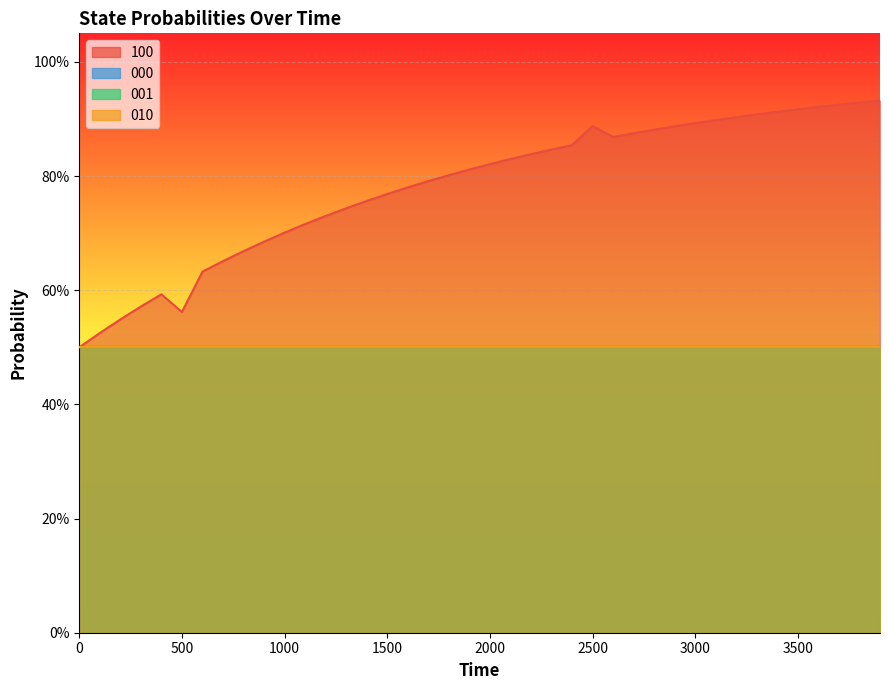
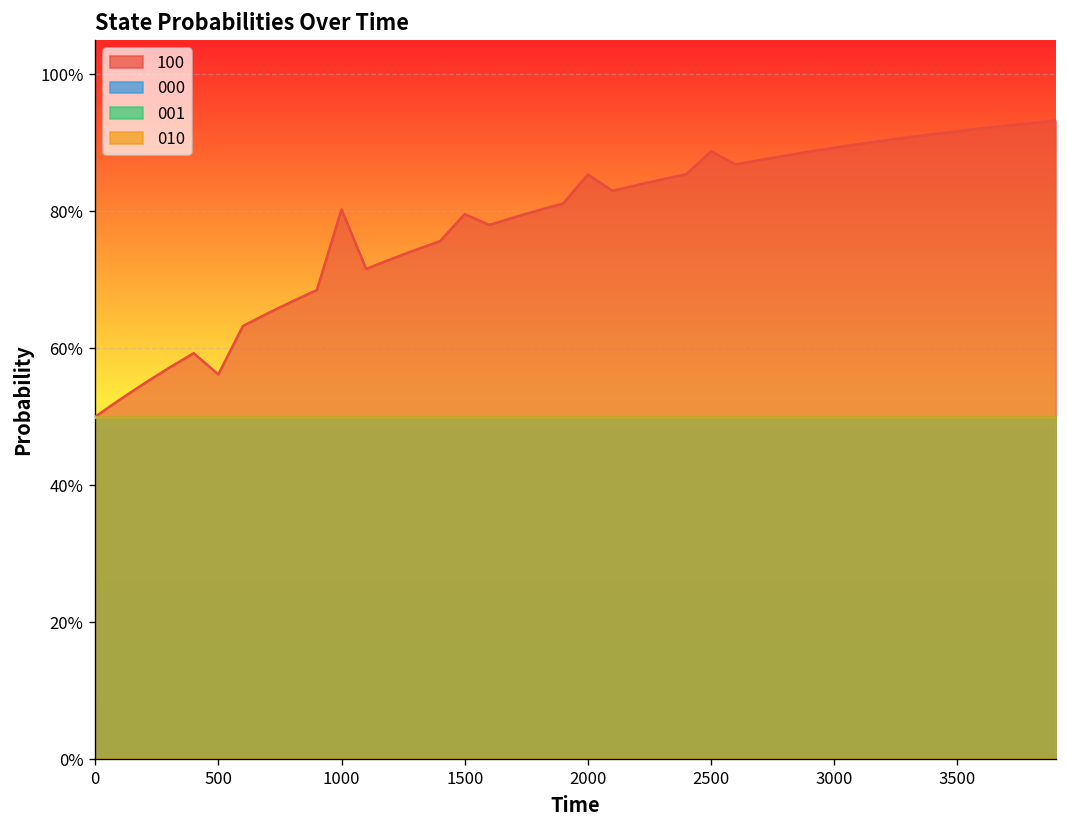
100, 1000: 70% -> 80%
100, 1500: 77% -> 80%
100, 2000: 82% -> 85%
